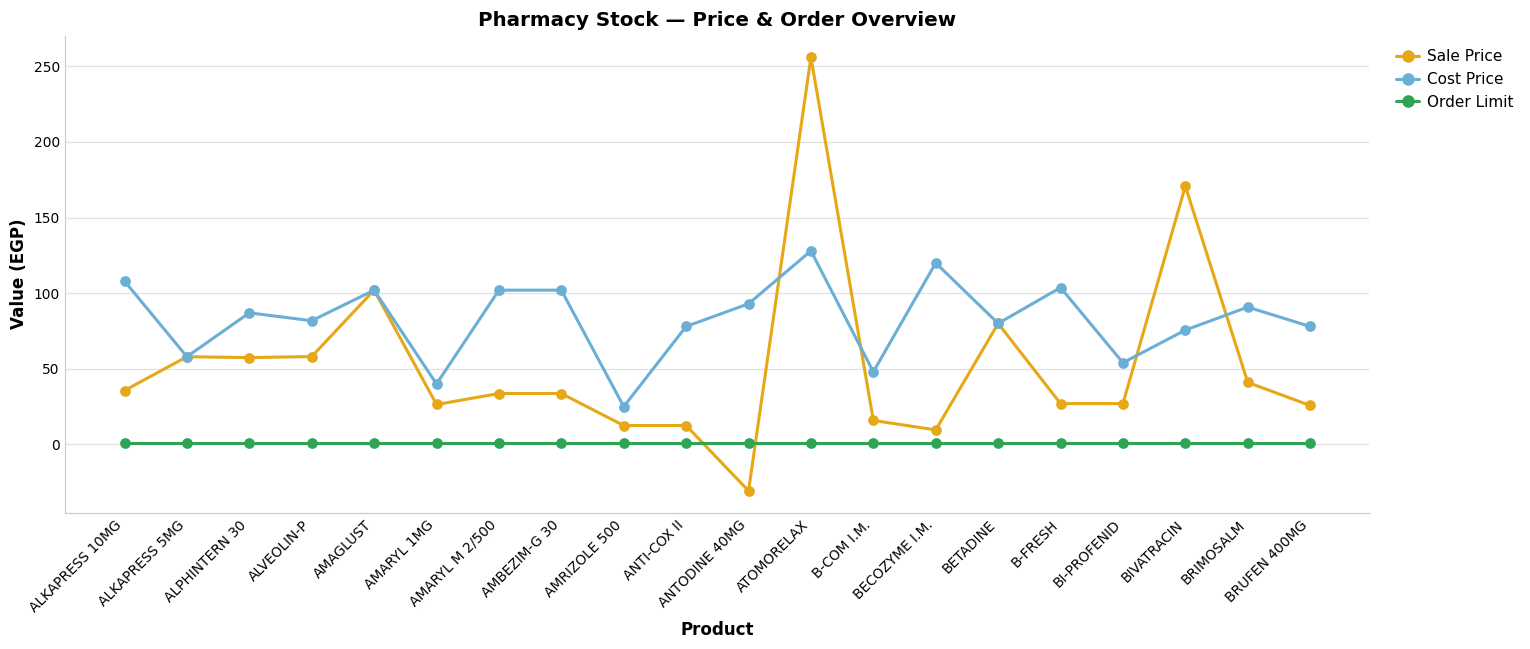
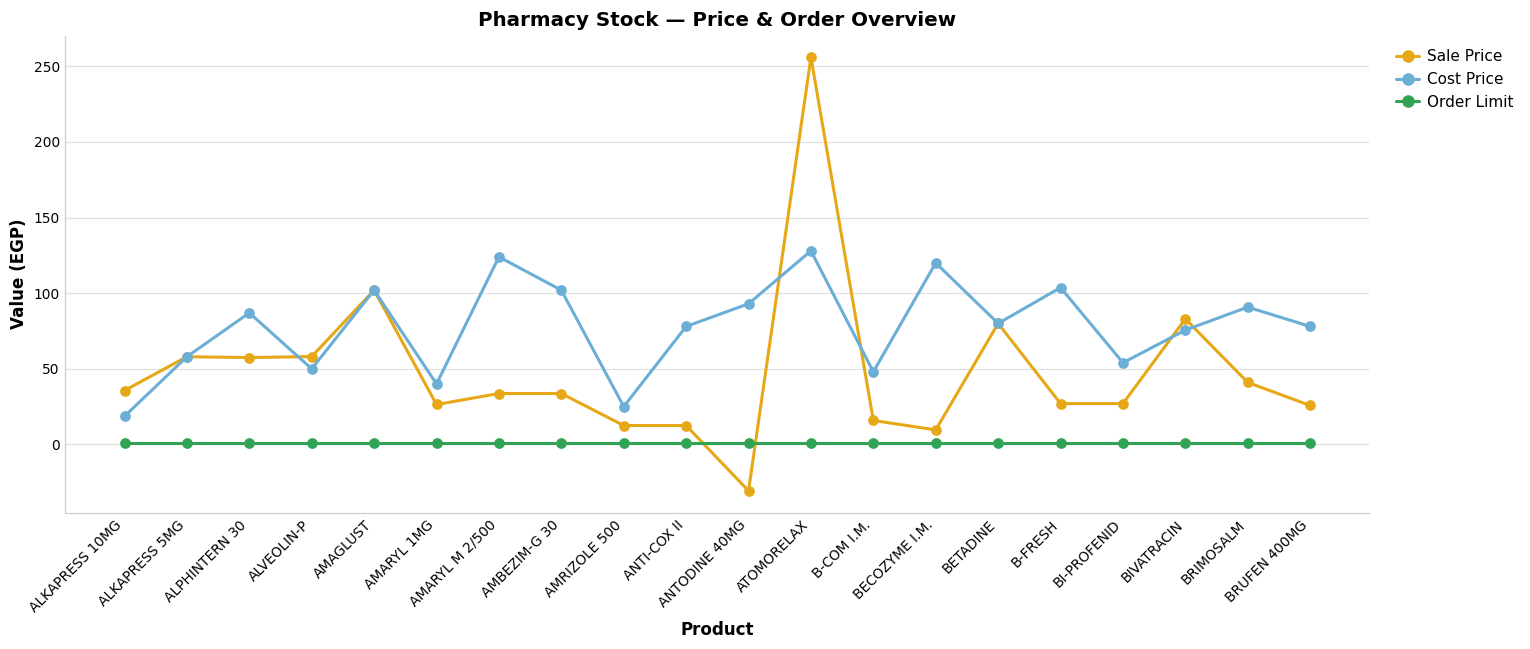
Cost Price, ALKAPRESS 10MG: 108 -> 19
Cost Price, ALVEOLIN-P: 82 -> 50
Cost Price, AMARYL M 2/500: 102 -> 124
Sale Price, BIVATRACIN: 171 -> 83
